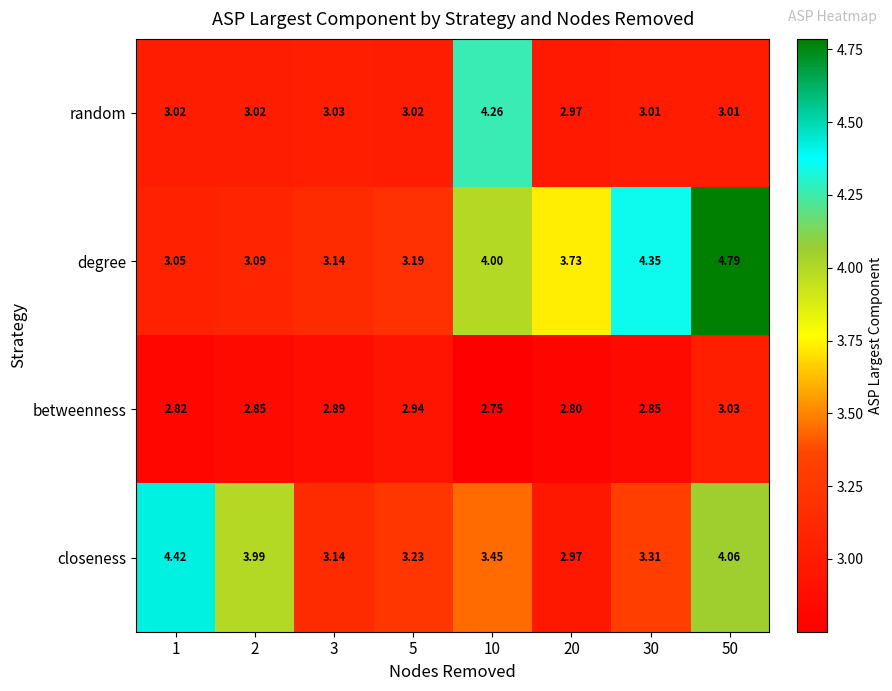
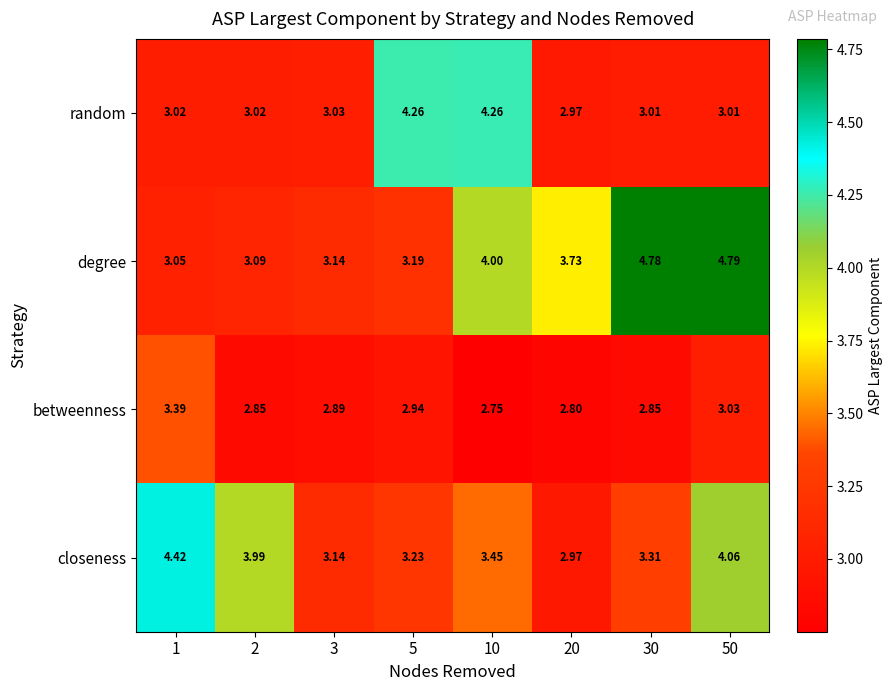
random, 5: 3.02 -> 4.26
degree, 30: 4.35 -> 4.78
betweenness, 1: 2.82 -> 3.39
